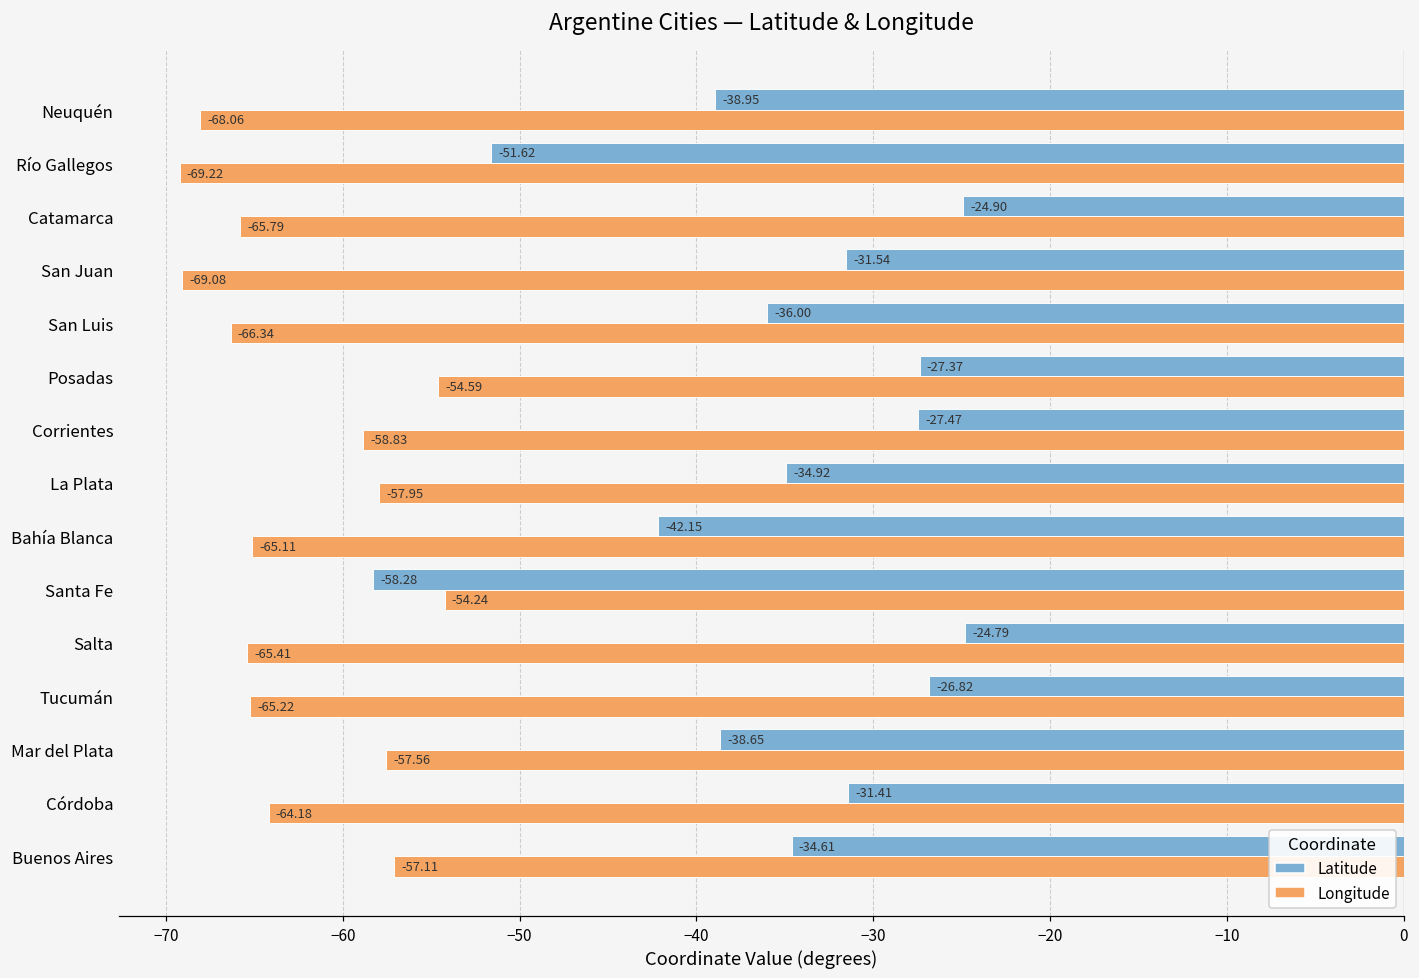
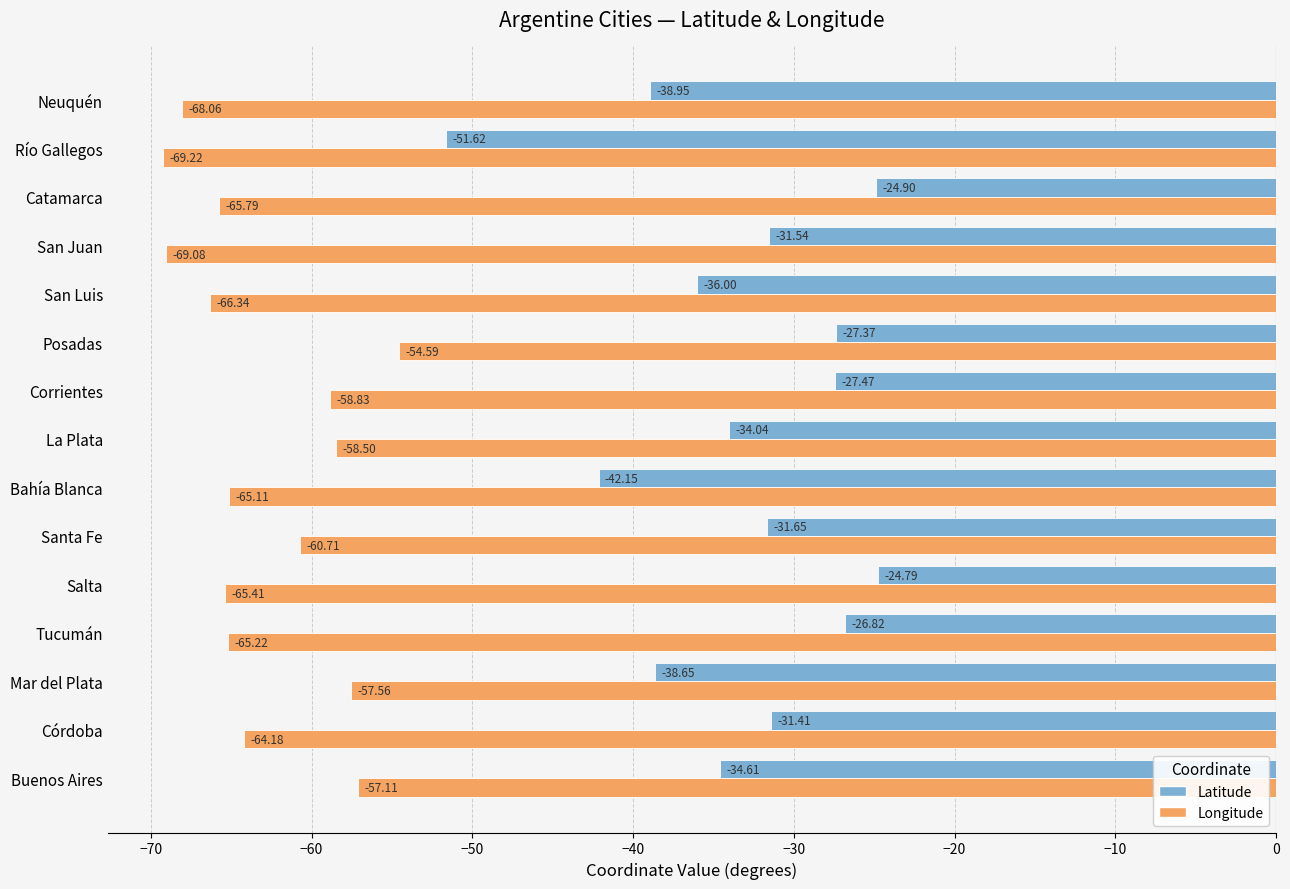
Latitude, La Plata: -34.92 -> -34.04
Longitude, La Plata: -57.95 -> -58.50
Latitude, Santa Fe: -58.28 -> -31.65
Longitude, Santa Fe: -54.24 -> -60.71
